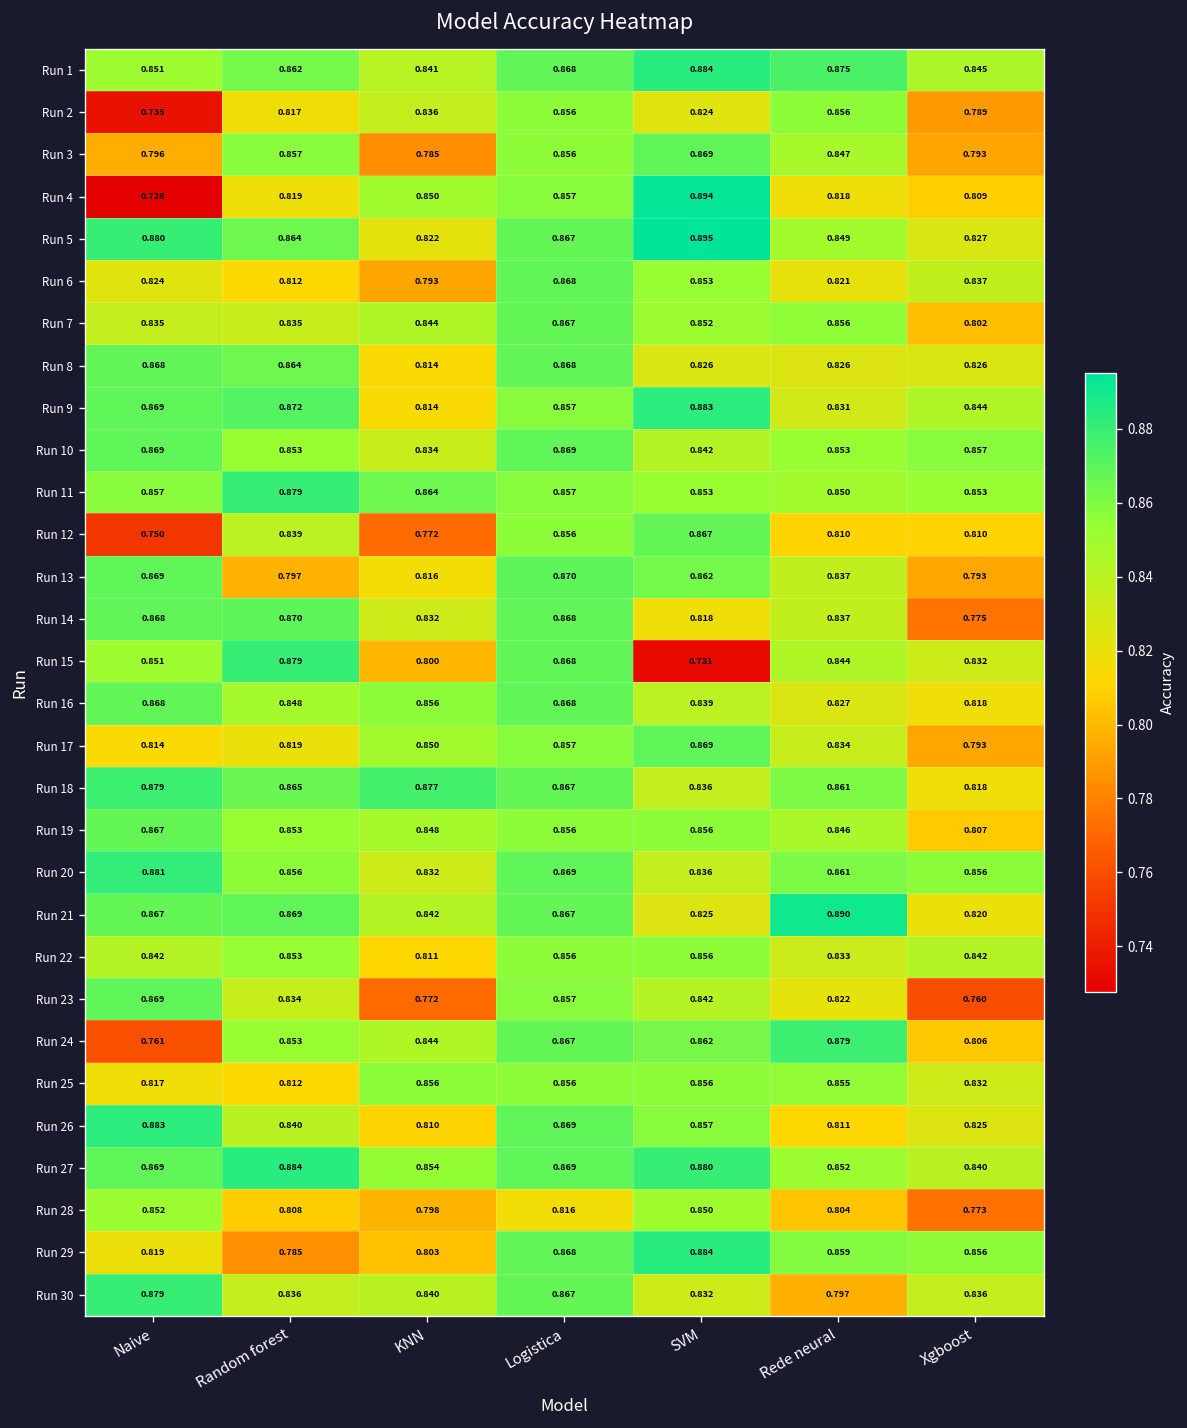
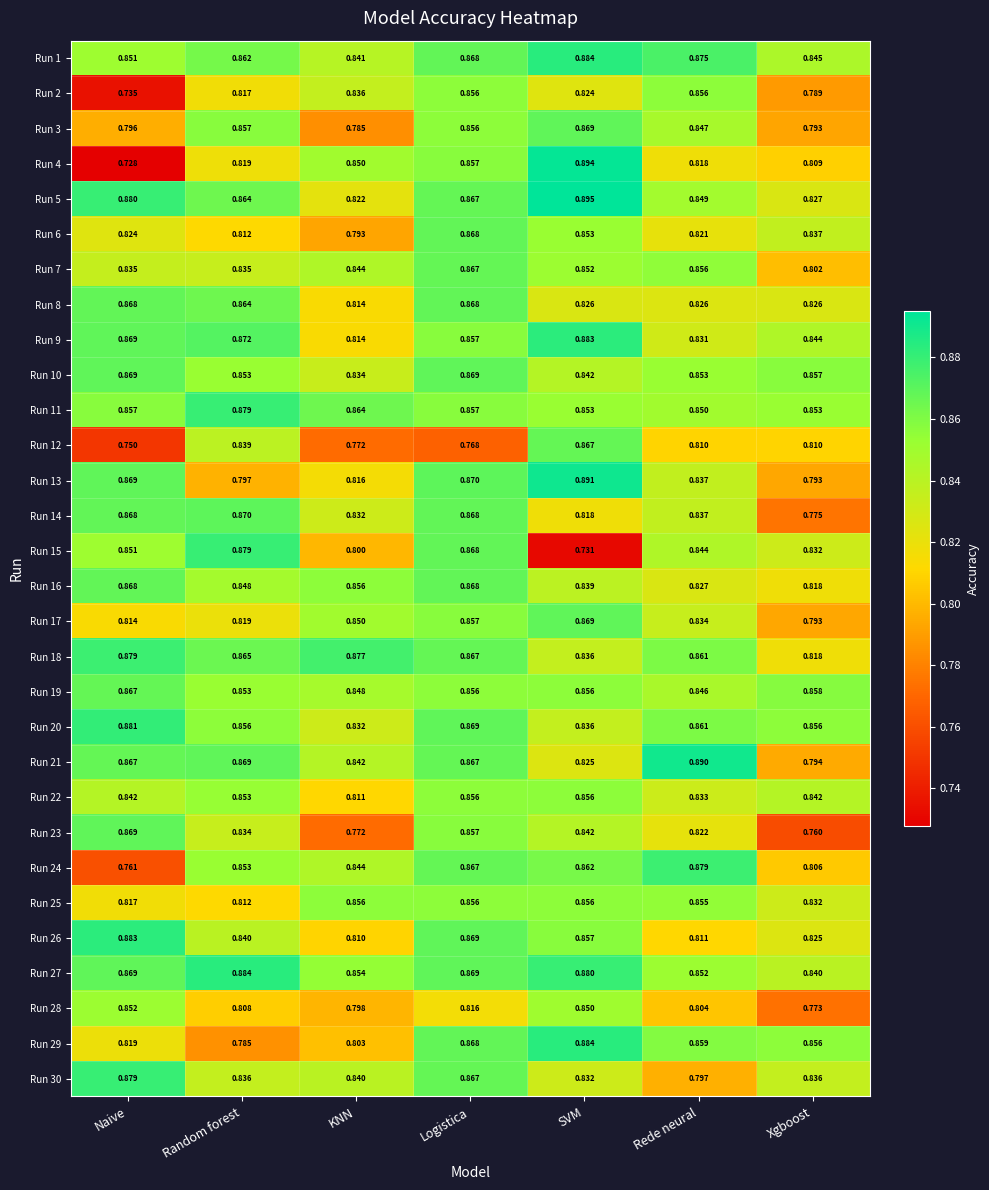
Run 12, Logistica: 0.856 -> 0.768
Run 13, SVM: 0.862 -> 0.891
Run 19, Xgboost: 0.807 -> 0.858
Run 21, Xgboost: 0.820 -> 0.794
